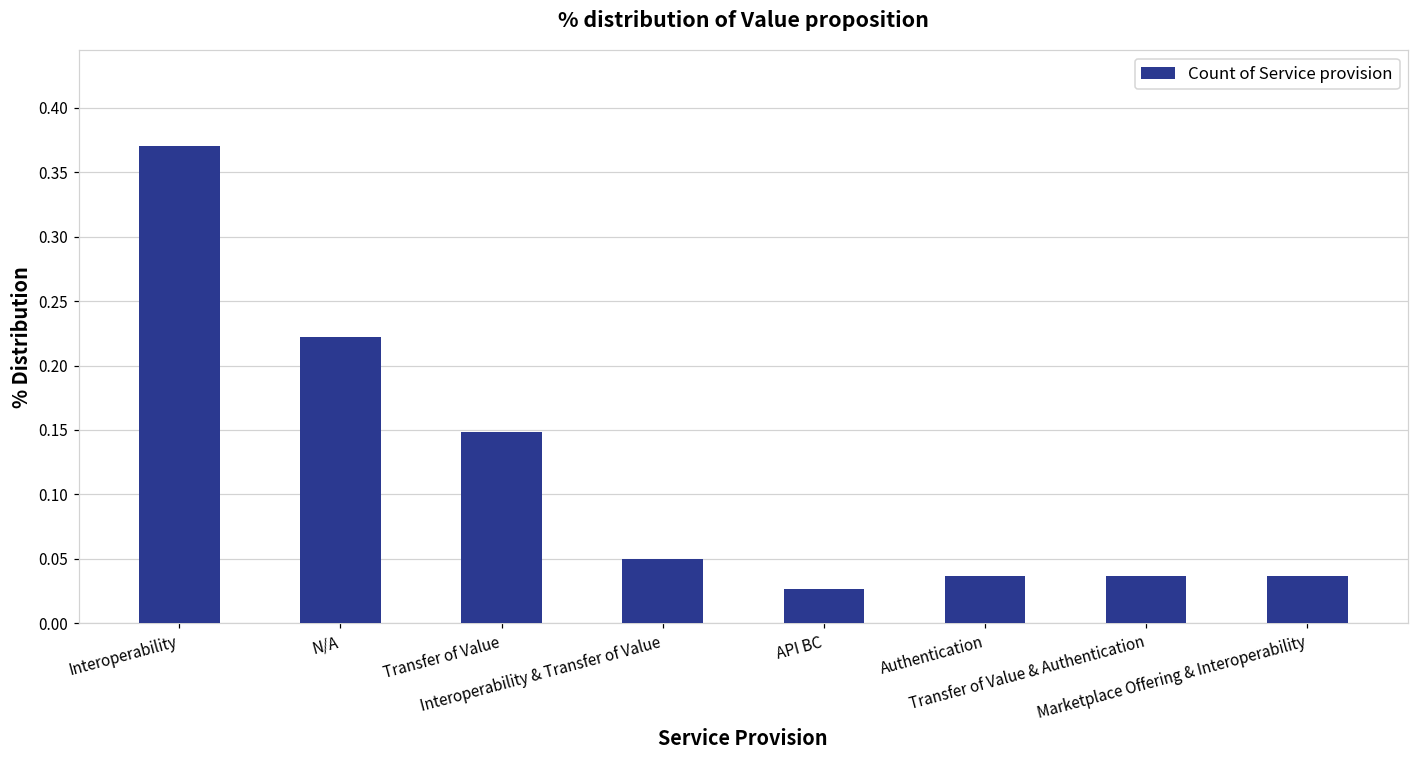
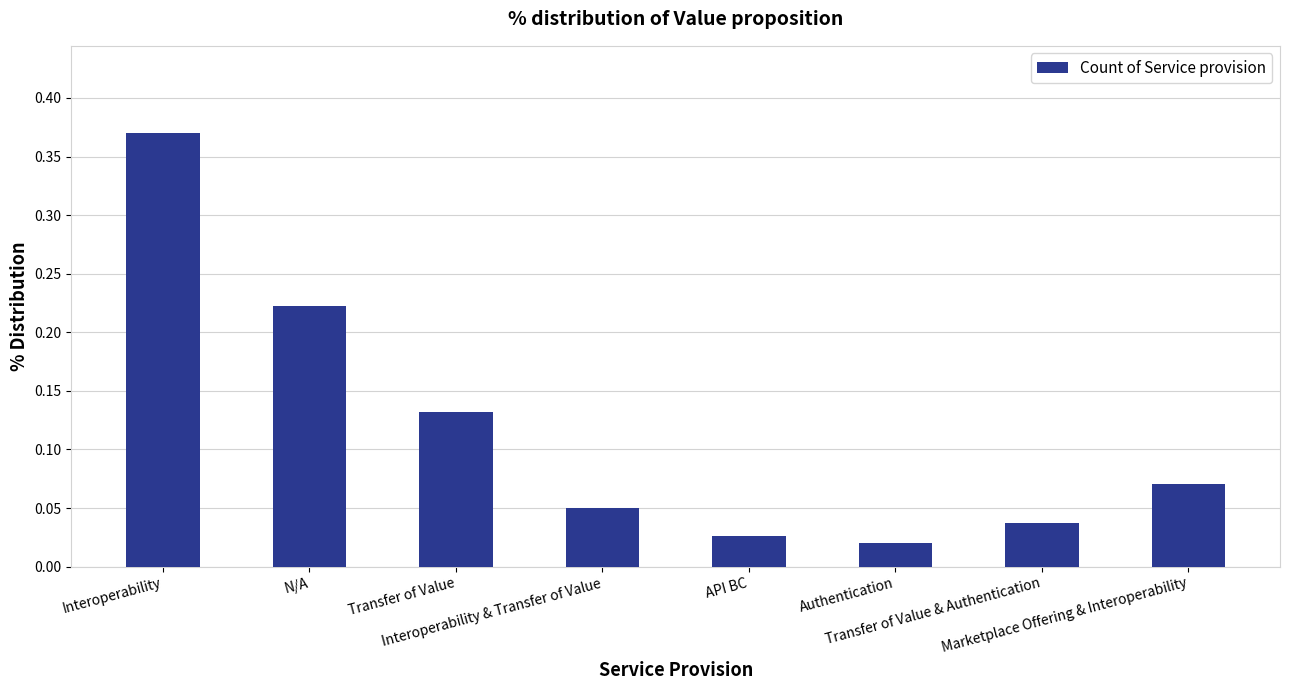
Transfer of Value: 0.148 -> 0.132
Authentication: 0.037 -> 0.020
Marketplace Offering & Interoperability: 0.037 -> 0.071
